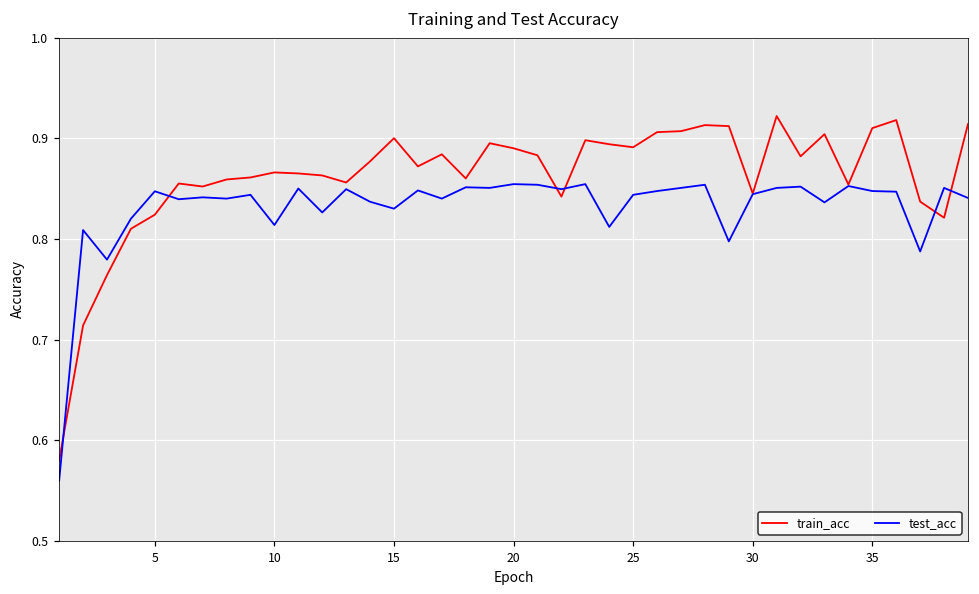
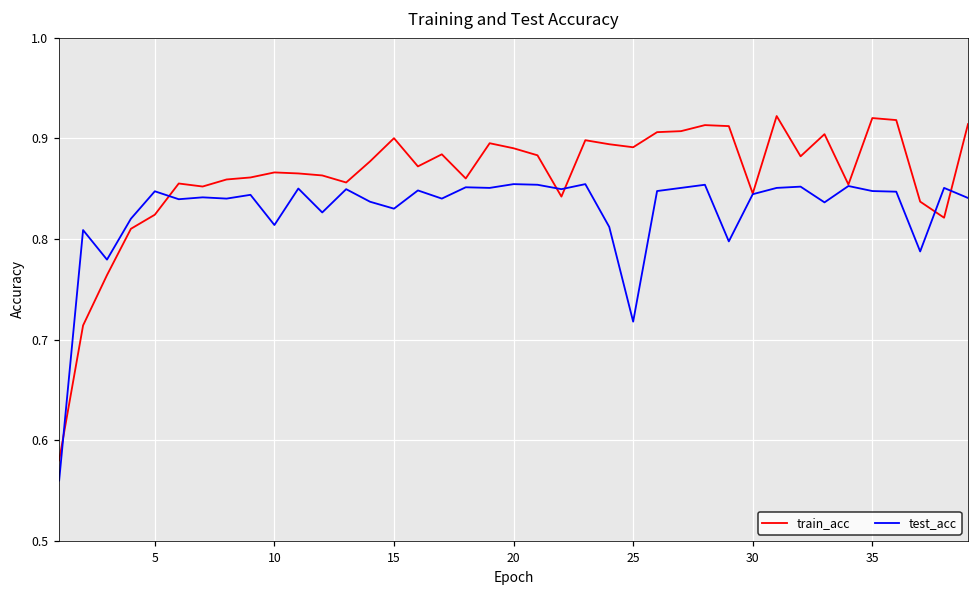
test_acc, 25: 0.84 -> 0.72
train_acc, 35: 0.91 -> 0.92
